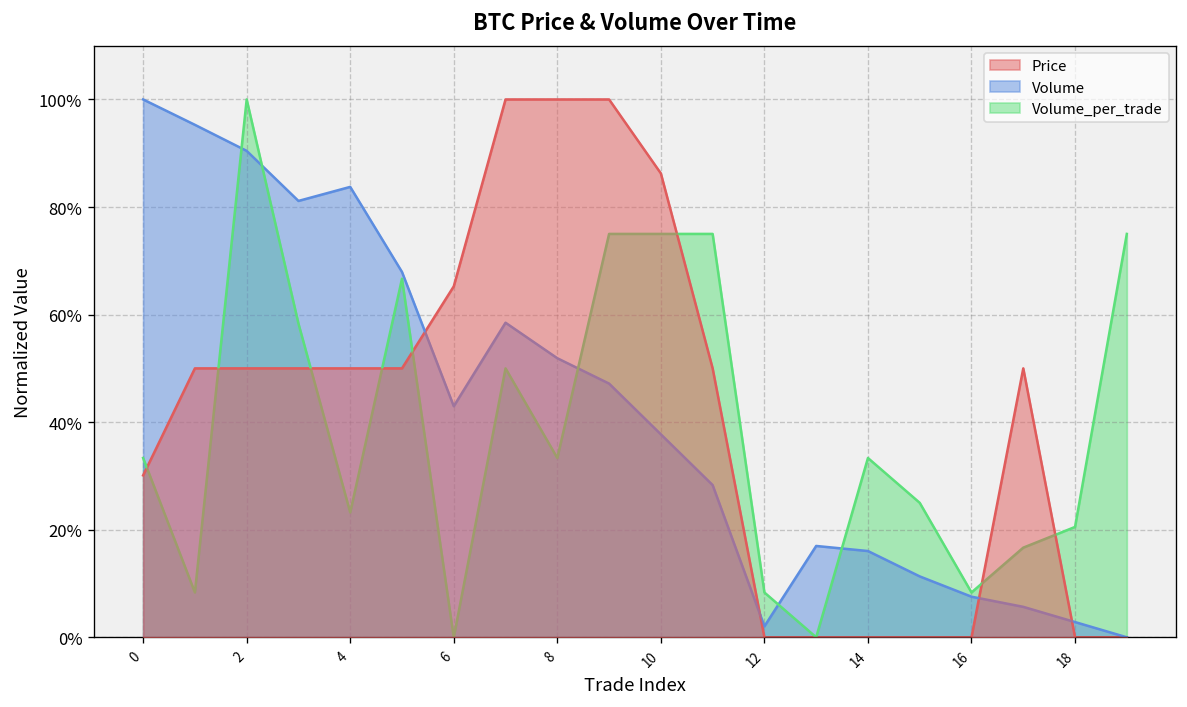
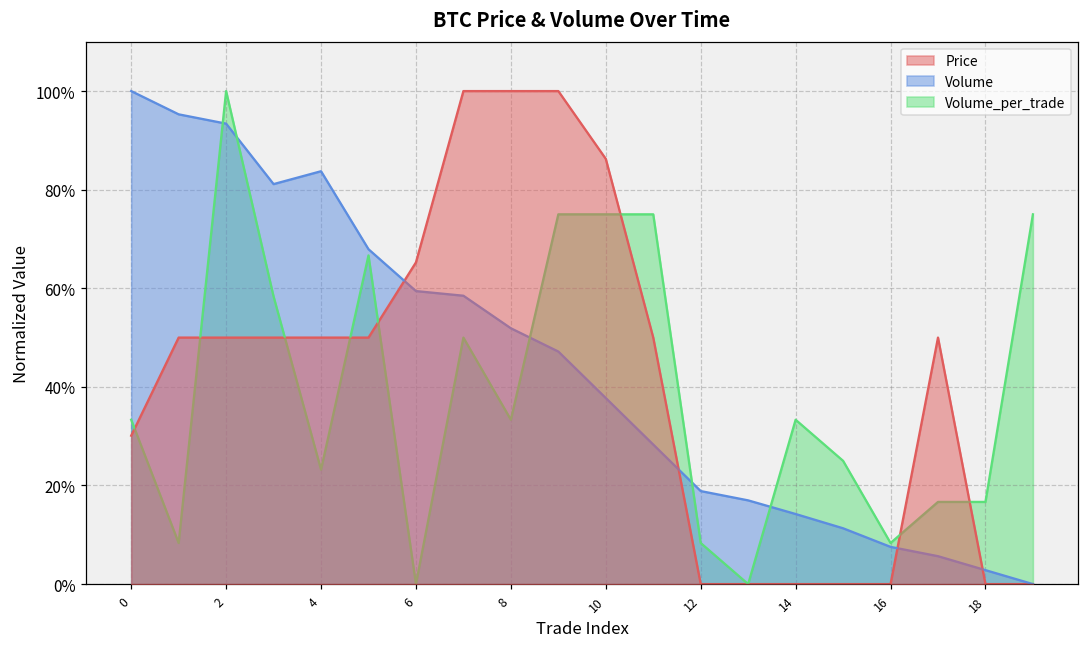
Volume, 2: 90% -> 93%
Volume, 6: 43% -> 59%
Volume, 12: 2% -> 19%
Volume, 14: 16% -> 14%
Volume_per_trade, 18: 21% -> 17%
